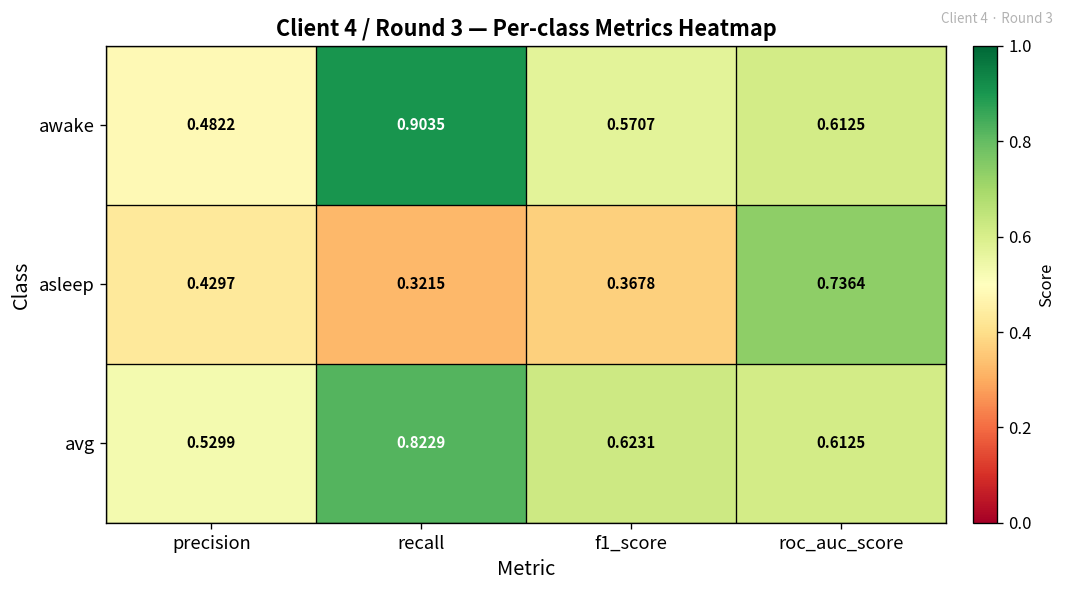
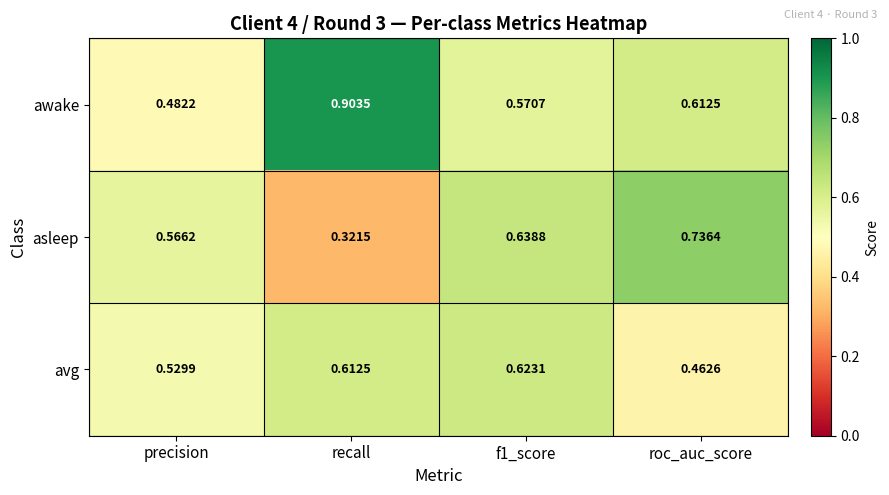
asleep, precision: 0.4297 -> 0.5662
asleep, f1_score: 0.3678 -> 0.6388
avg, recall: 0.8229 -> 0.6125
avg, roc_auc_score: 0.6125 -> 0.4626
